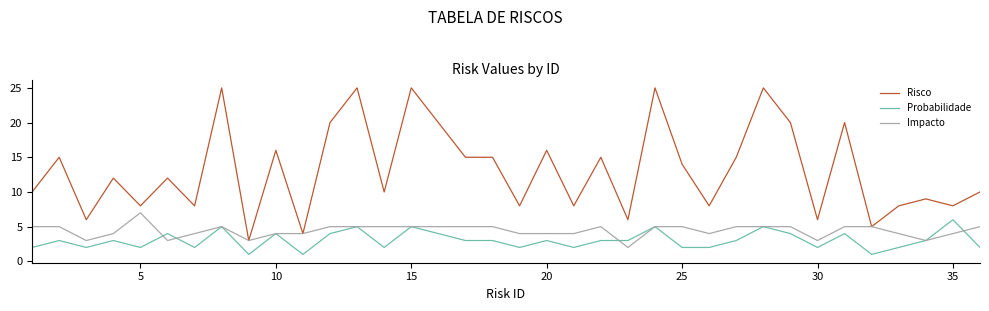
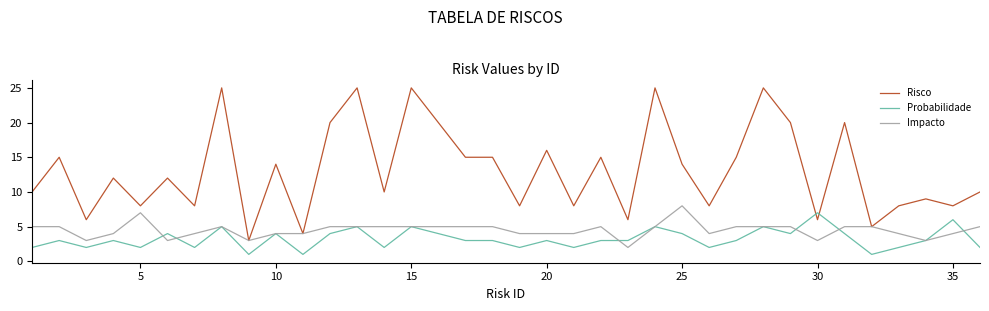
Risco, 10: 16 -> 14
Probabilidade, 25: 2 -> 4
Impacto, 25: 5 -> 8
Probabilidade, 30: 2 -> 7
